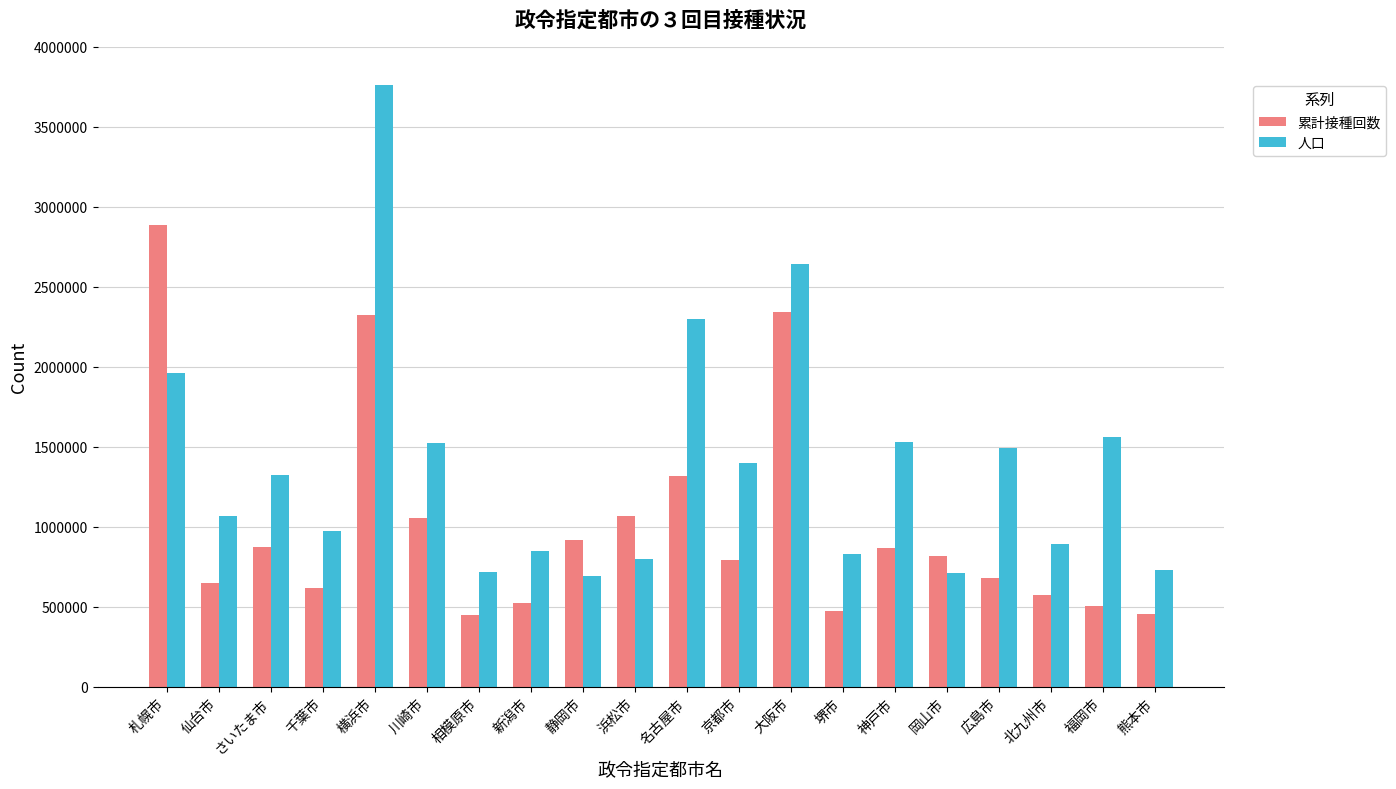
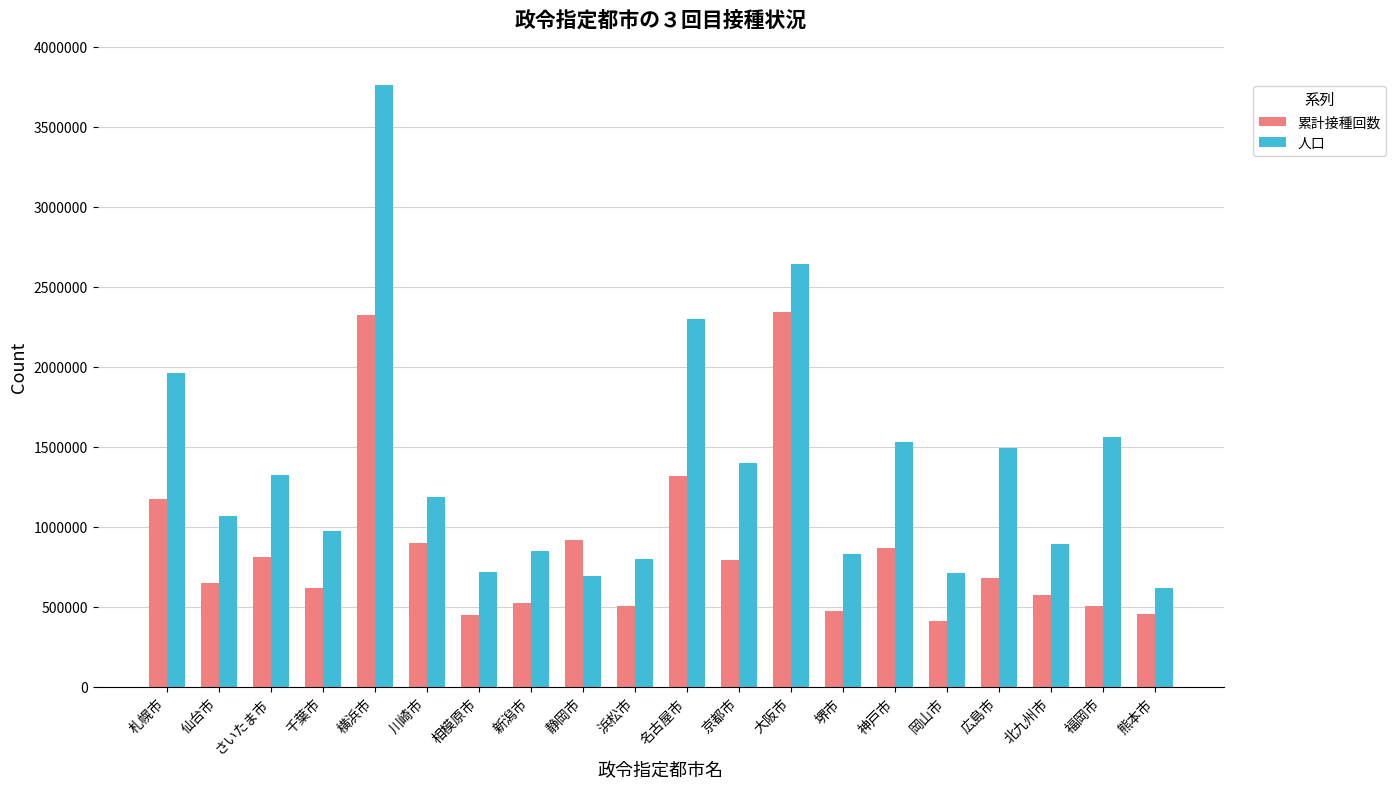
累計接種回数, 札幌市: 2880000 -> 1170000
累計接種回数, さいたま市: 880000 -> 810000
累計接種回数, 川崎市: 1060000 -> 900000
人口, 川崎市: 1520000 -> 1190000
累計接種回数, 浜松市: 1070000 -> 500000
累計接種回数, 岡山市: 820000 -> 410000
人口, 熊本市: 730000 -> 620000
